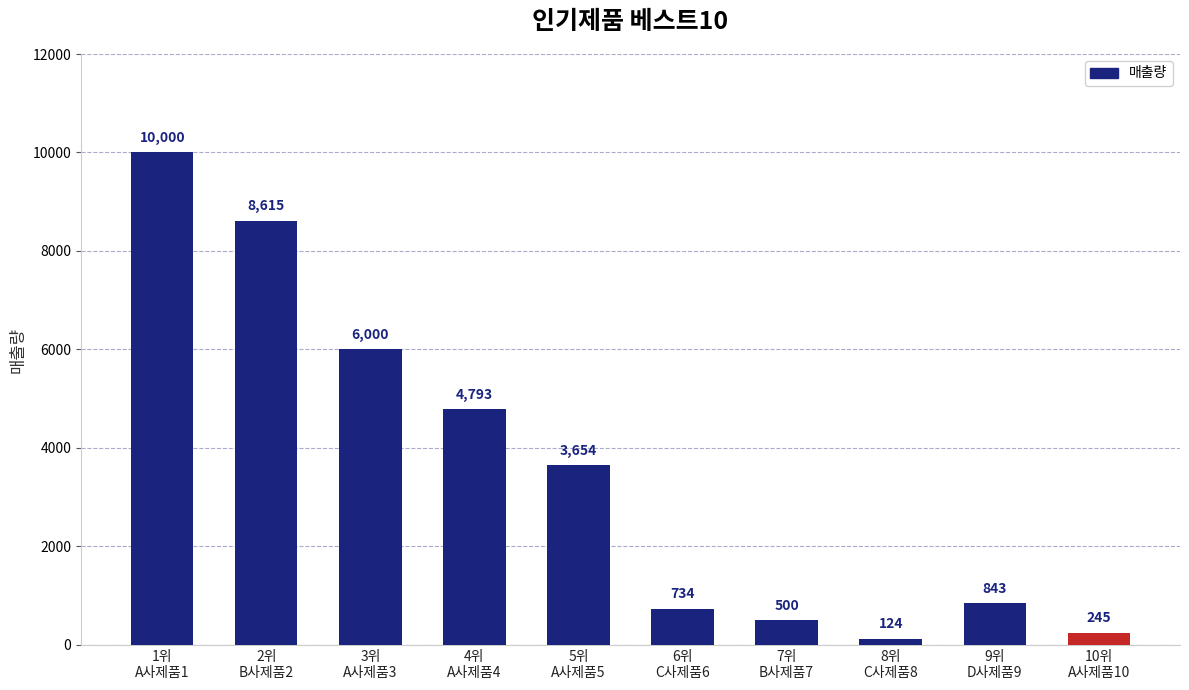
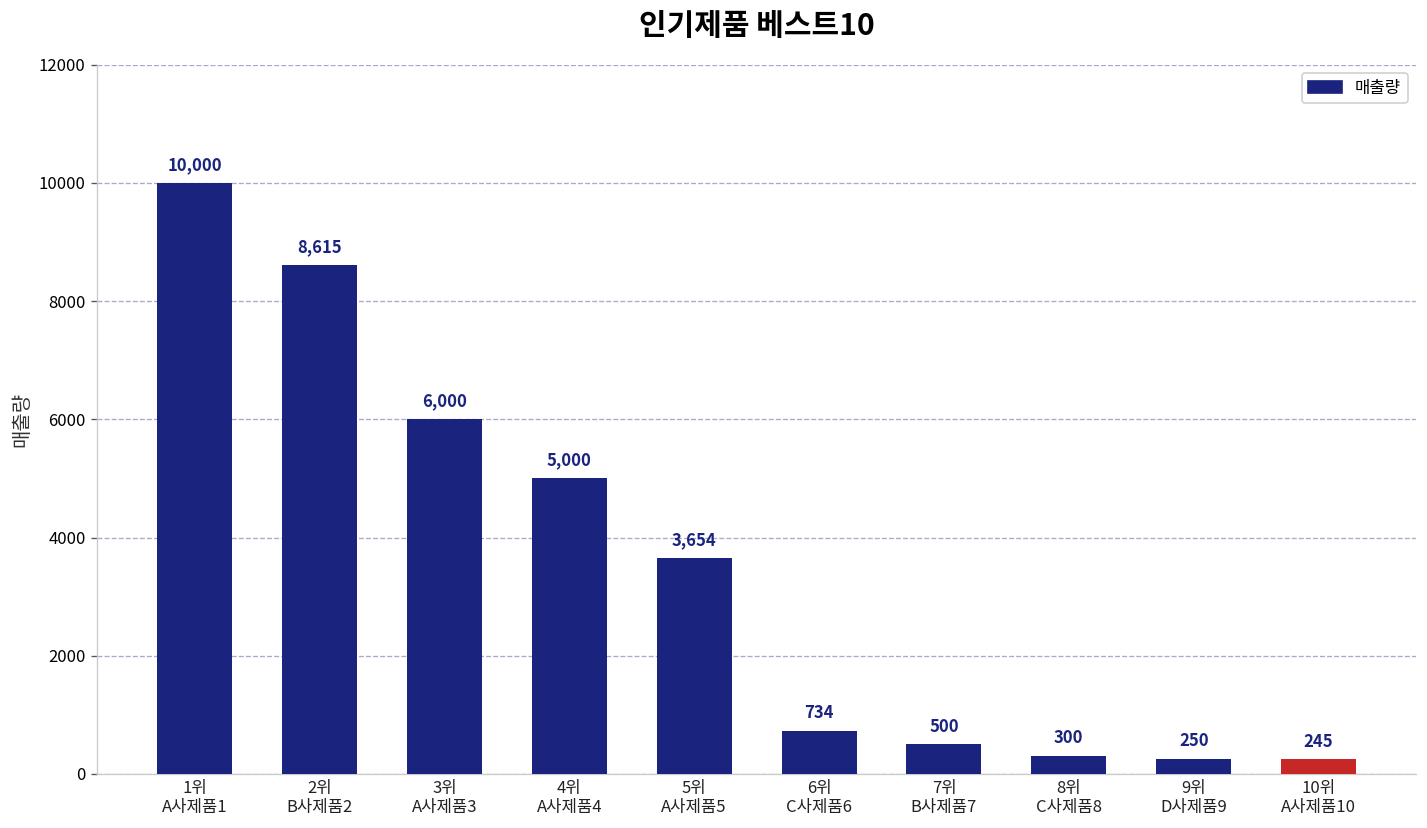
4위 A사제품4: 4,793 -> 5,000
8위 C사제품8: 124 -> 300
9위 D사제품9: 843 -> 250
